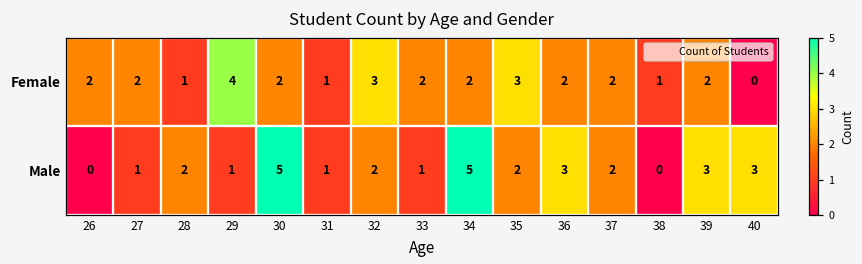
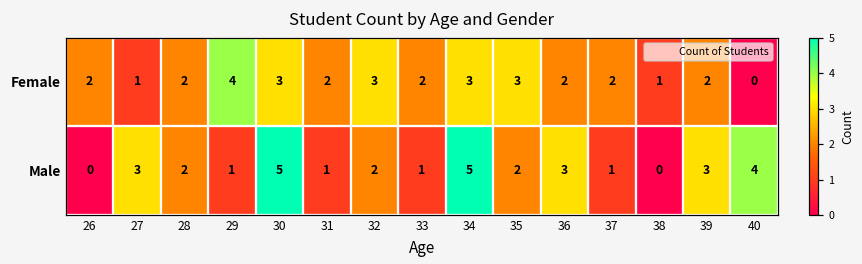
Female, 27: 2 -> 1
Female, 28: 1 -> 2
Female, 30: 2 -> 3
Female, 31: 1 -> 2
Female, 34: 2 -> 3
Male, 27: 1 -> 3
Male, 37: 2 -> 1
Male, 40: 3 -> 4
